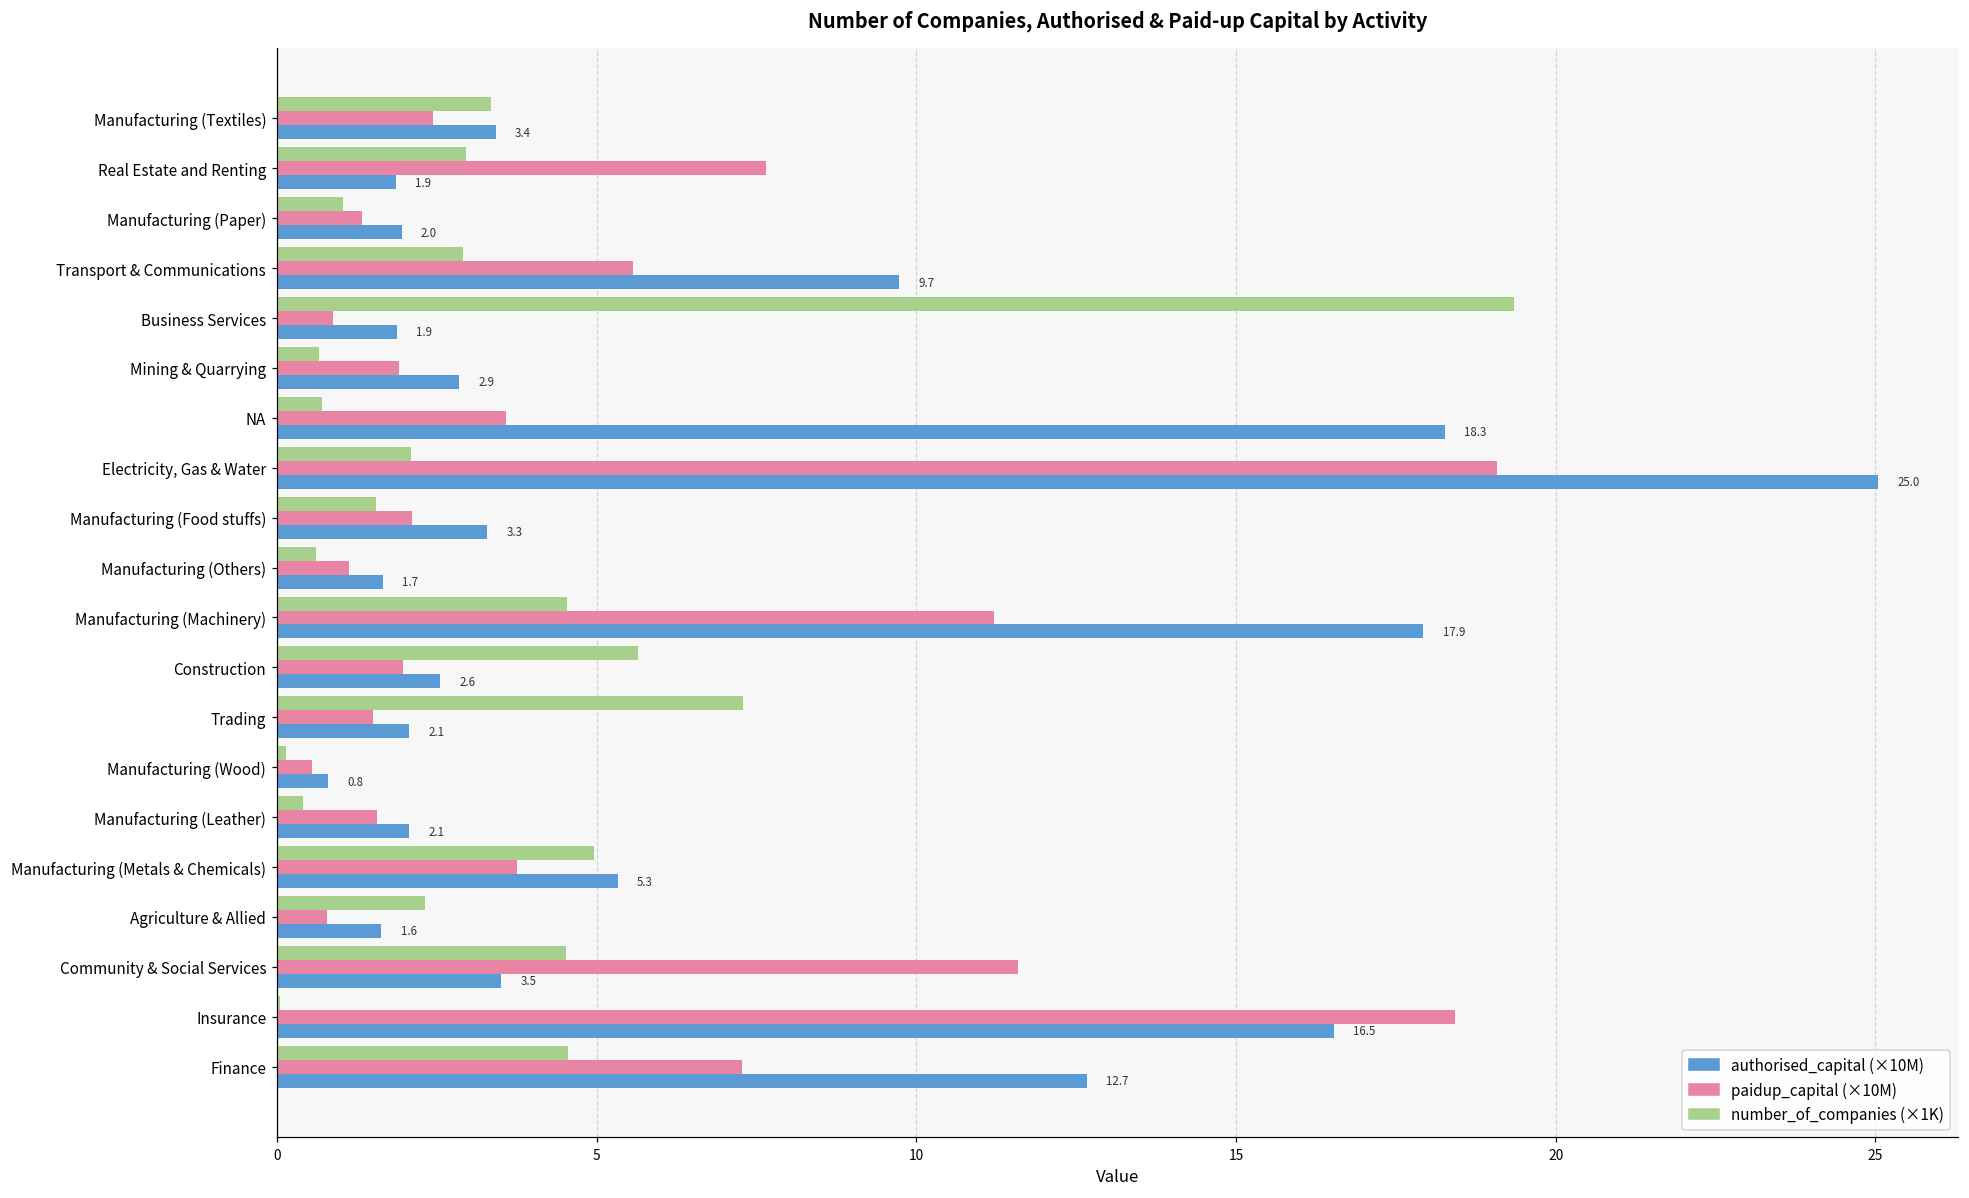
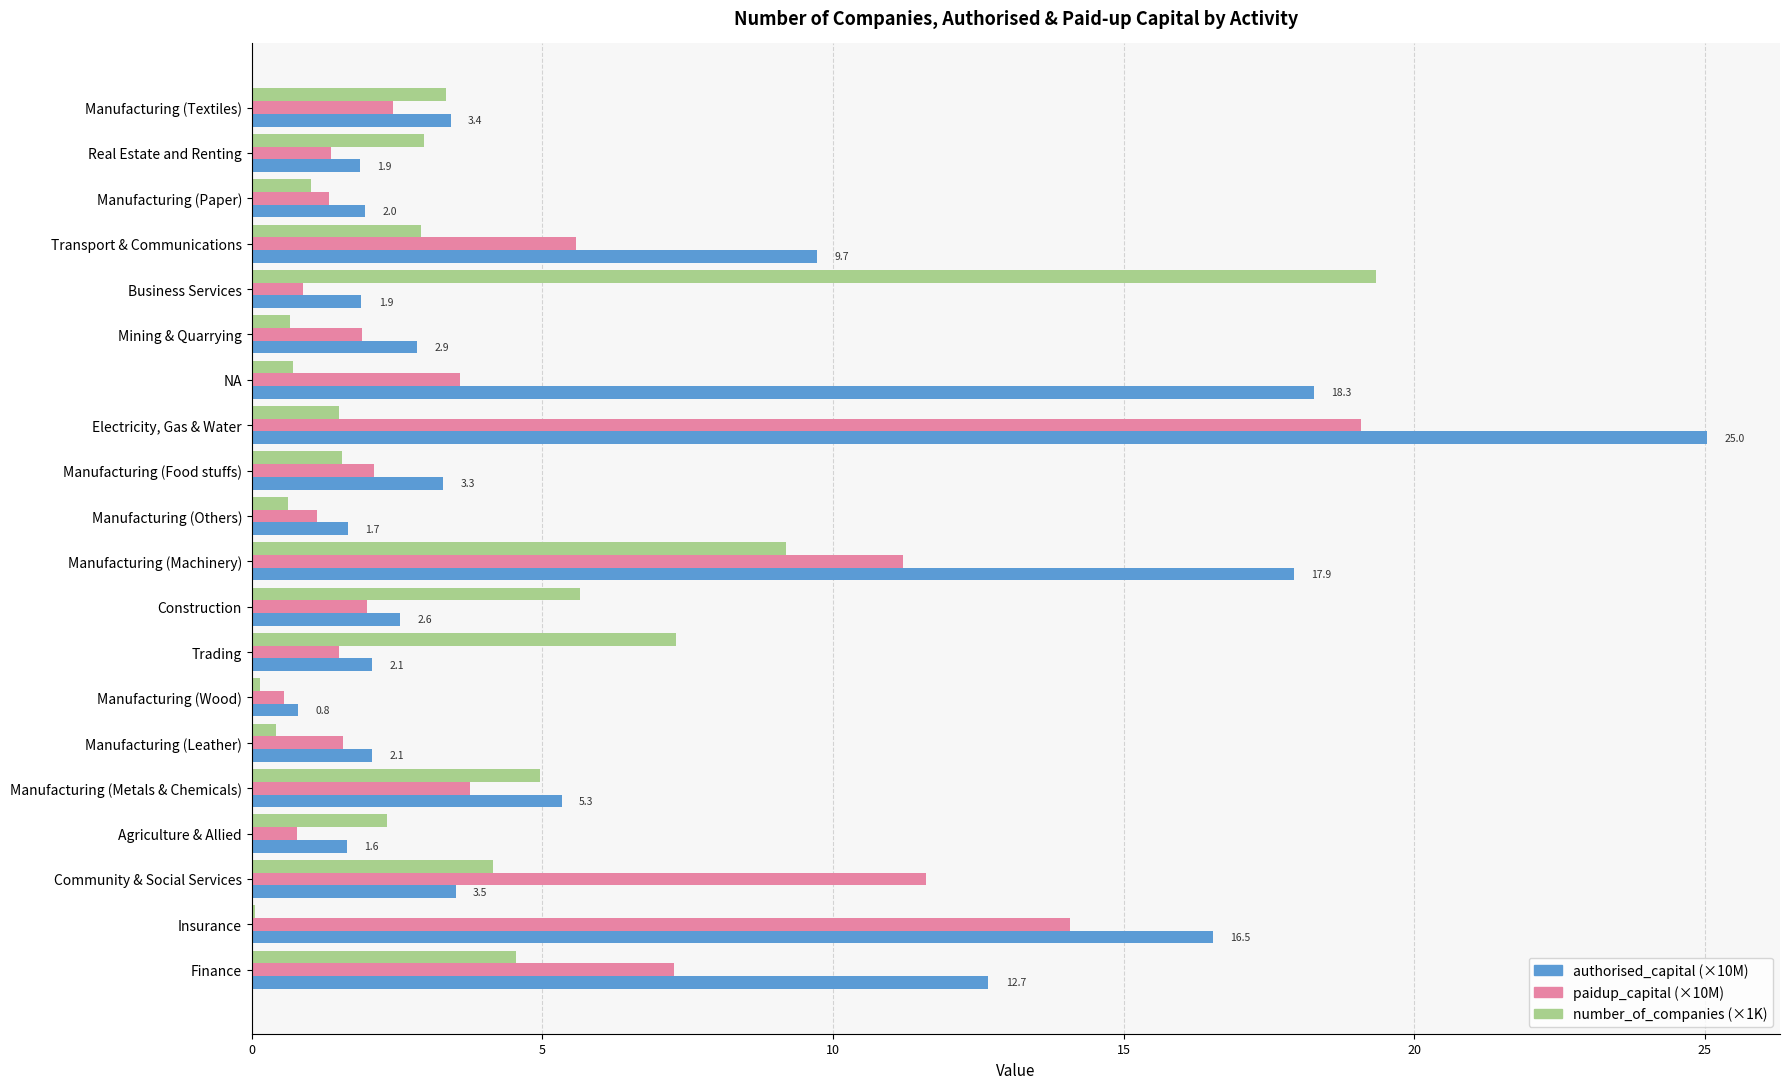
paidup_capital (×10M), Real Estate and Renting: 7.7 -> 1.4
number_of_companies (×1K), Electricity, Gas & Water: 2.1 -> 1.5
number_of_companies (×1K), Manufacturing (Machinery): 4.5 -> 9.2
number_of_companies (×1K), Community & Social Services: 4.5 -> 4.2
paidup_capital (×10M), Insurance: 18.4 -> 14.1
